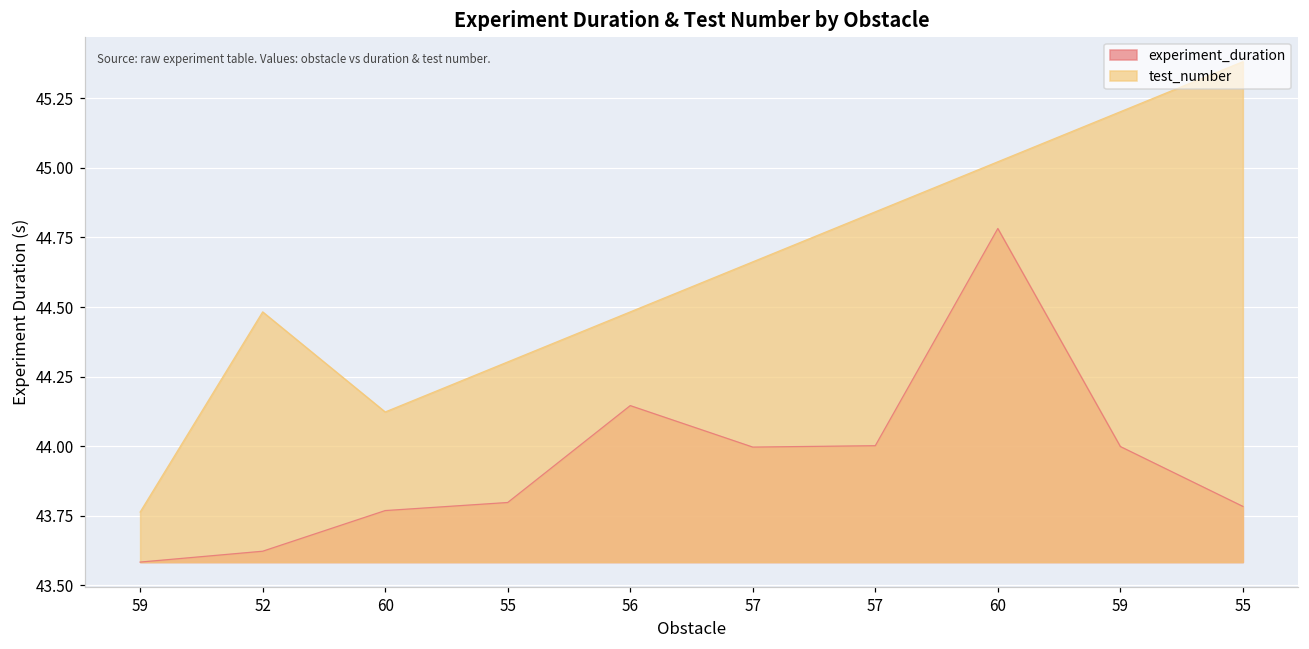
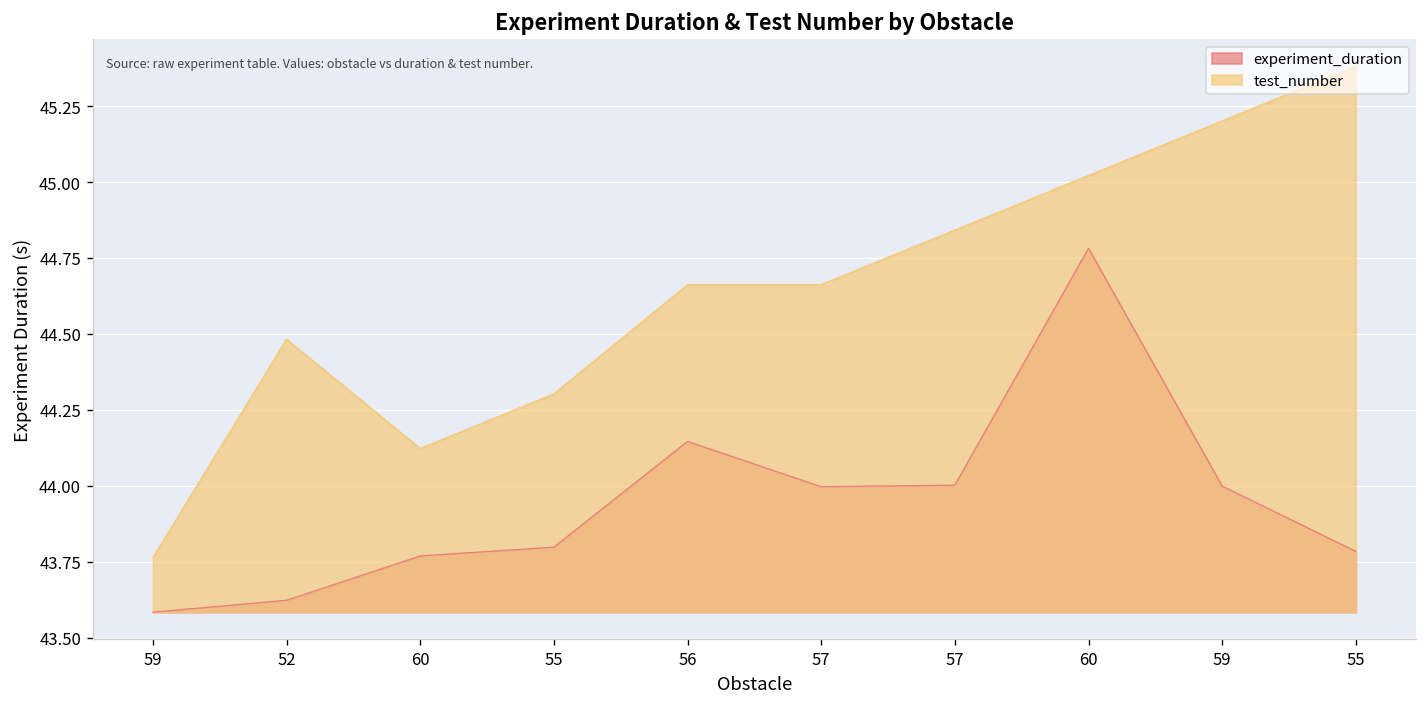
test_number, 56: 44.48 -> 44.66
